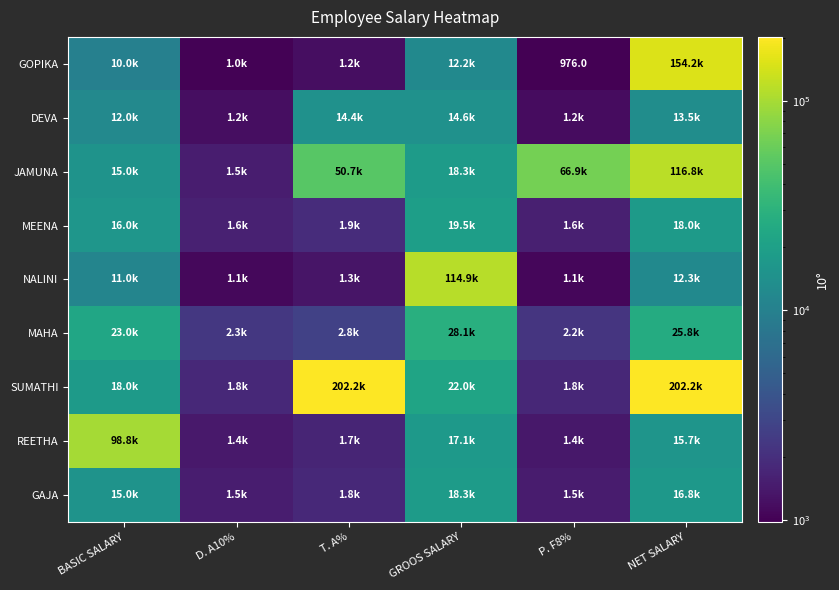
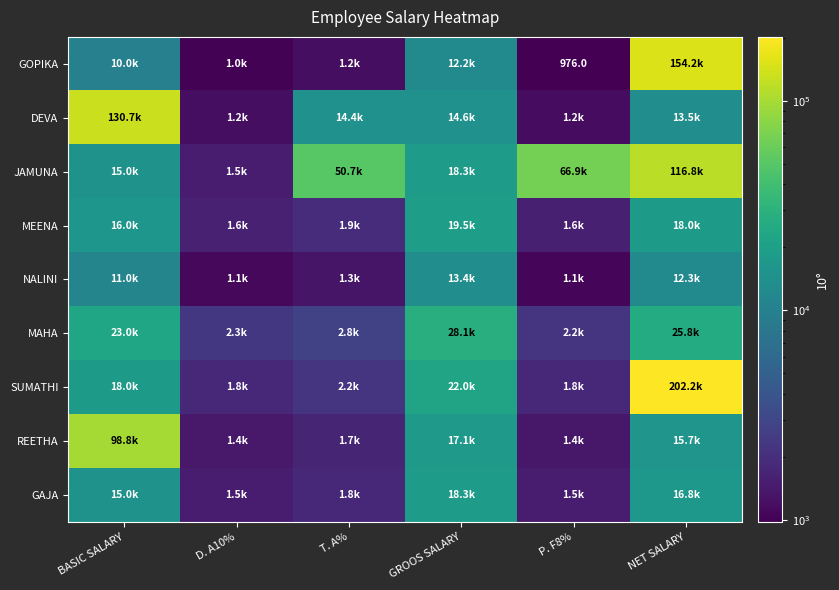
DEVA, BASIC SALARY: 12.0k -> 130.7k
NALINI, GROOS SALARY: 114.9k -> 13.4k
SUMATHI, T. A%: 202.2k -> 2.2k
